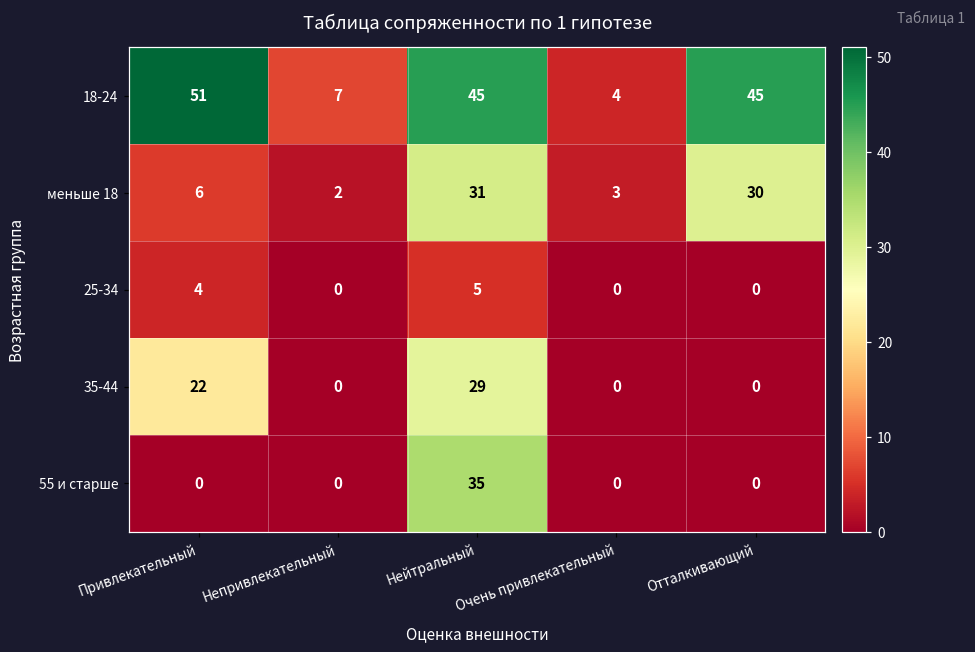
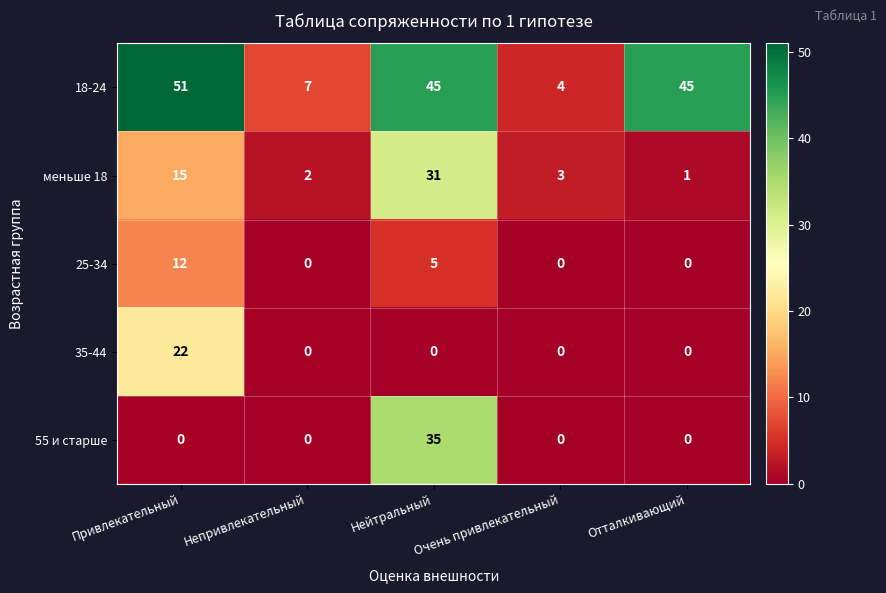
меньше 18, Привлекательный: 6 -> 15
меньше 18, Отталкивающий: 30 -> 1
25-34, Привлекательный: 4 -> 12
35-44, Нейтральный: 29 -> 0
